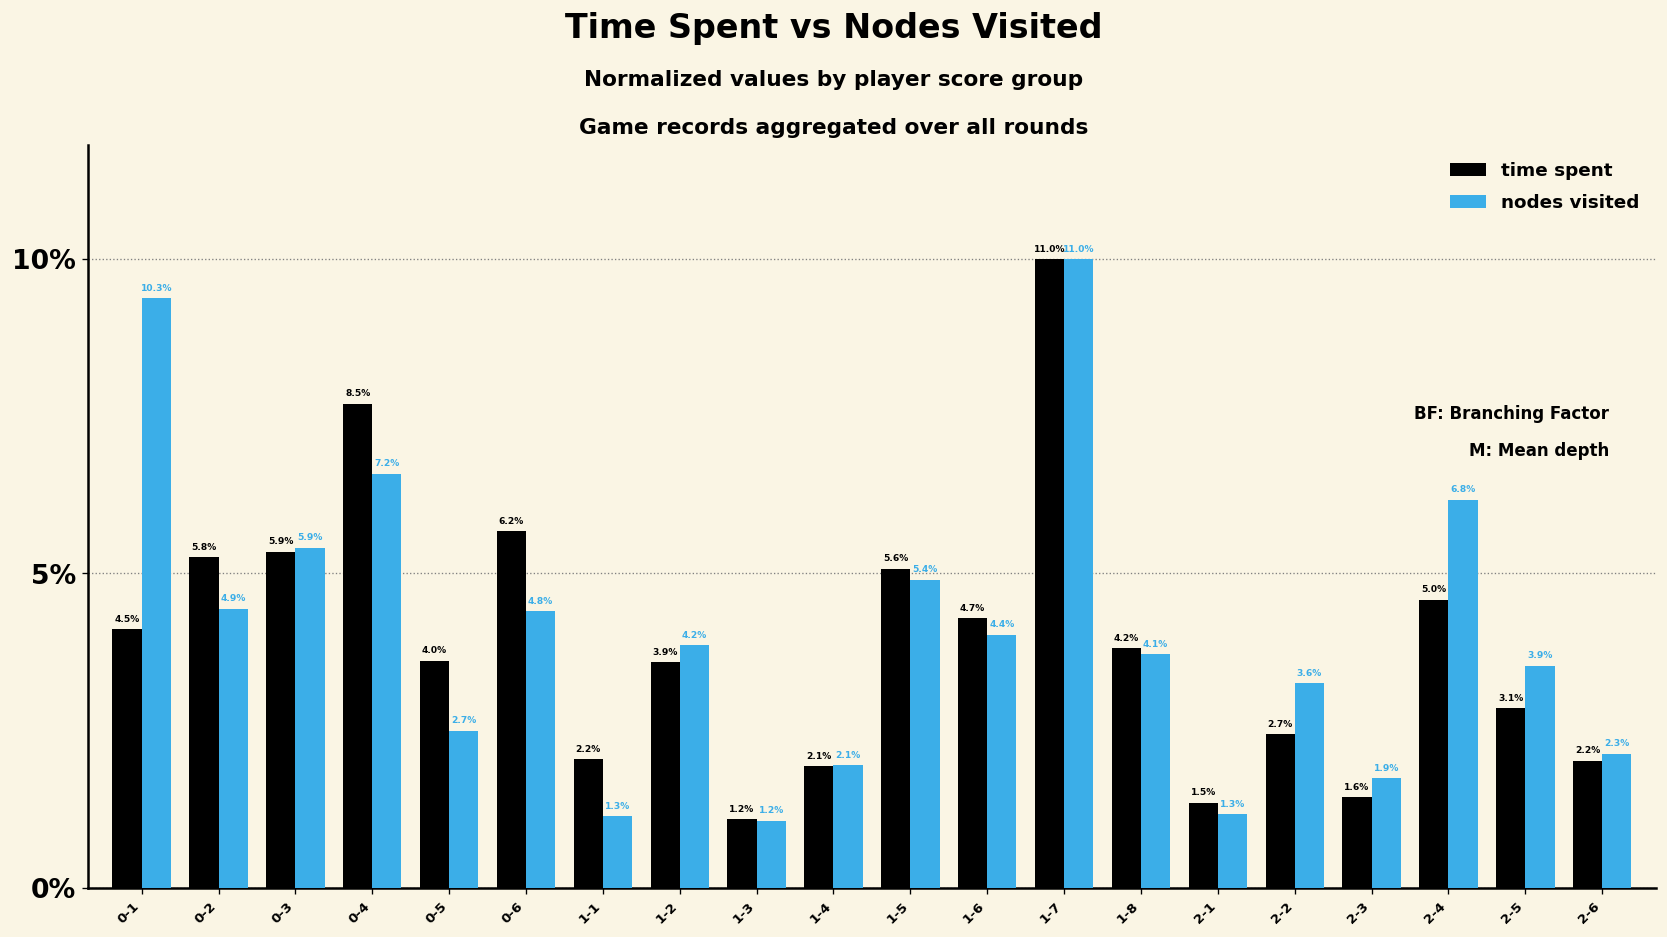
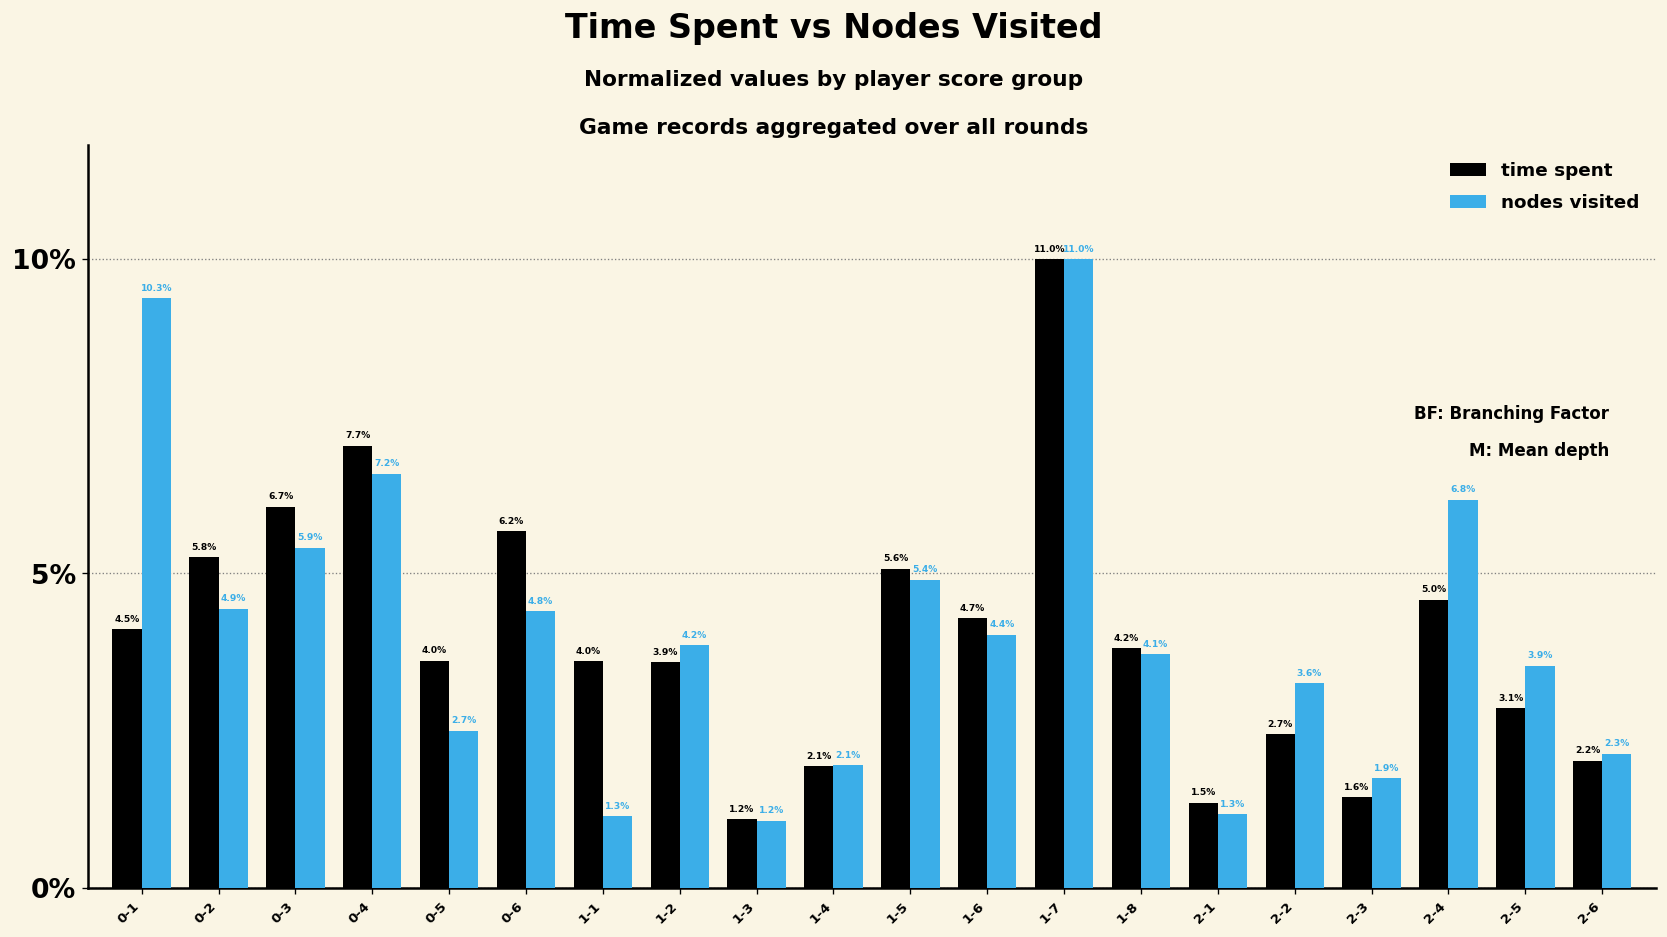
time spent, 0-3: 5.9% -> 6.7%
time spent, 0-4: 8.5% -> 7.7%
time spent, 1-1: 2.2% -> 4.0%
